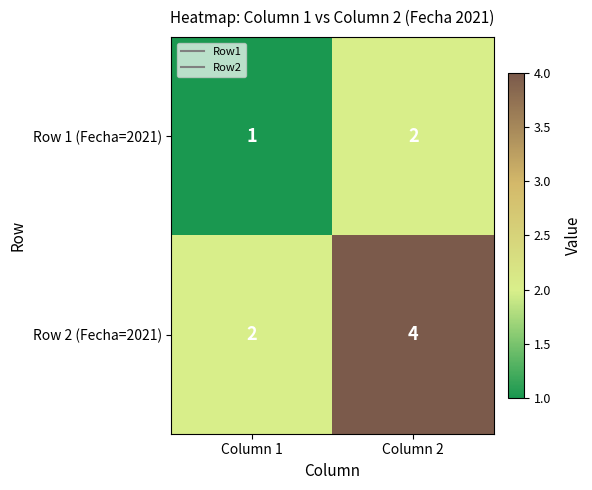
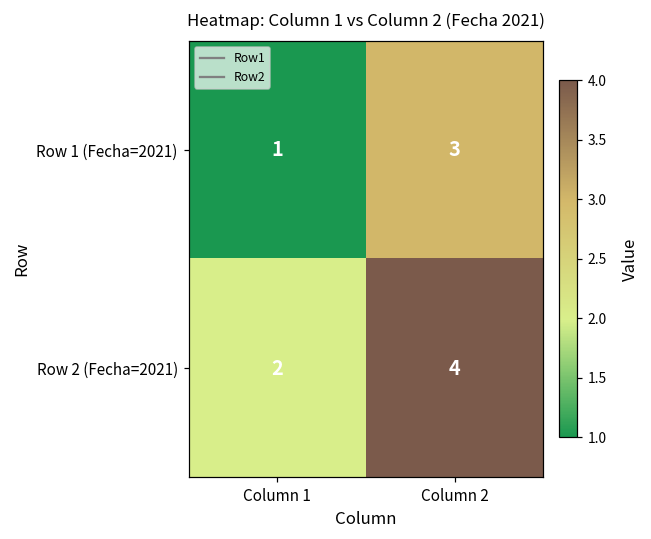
Row 1 (Fecha=2021), Column 2: 2 -> 3
